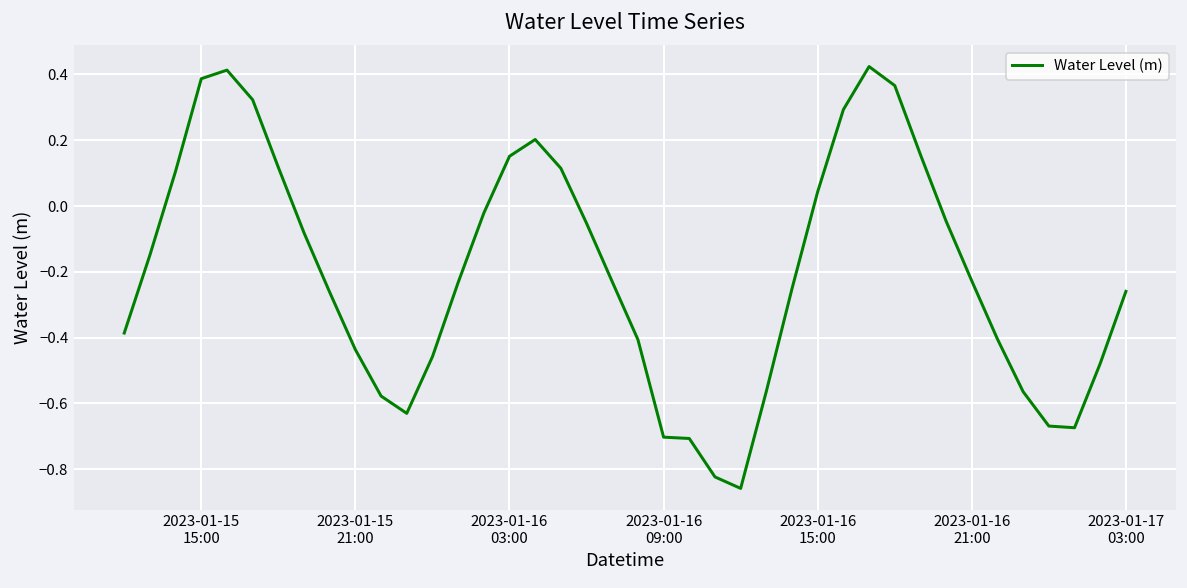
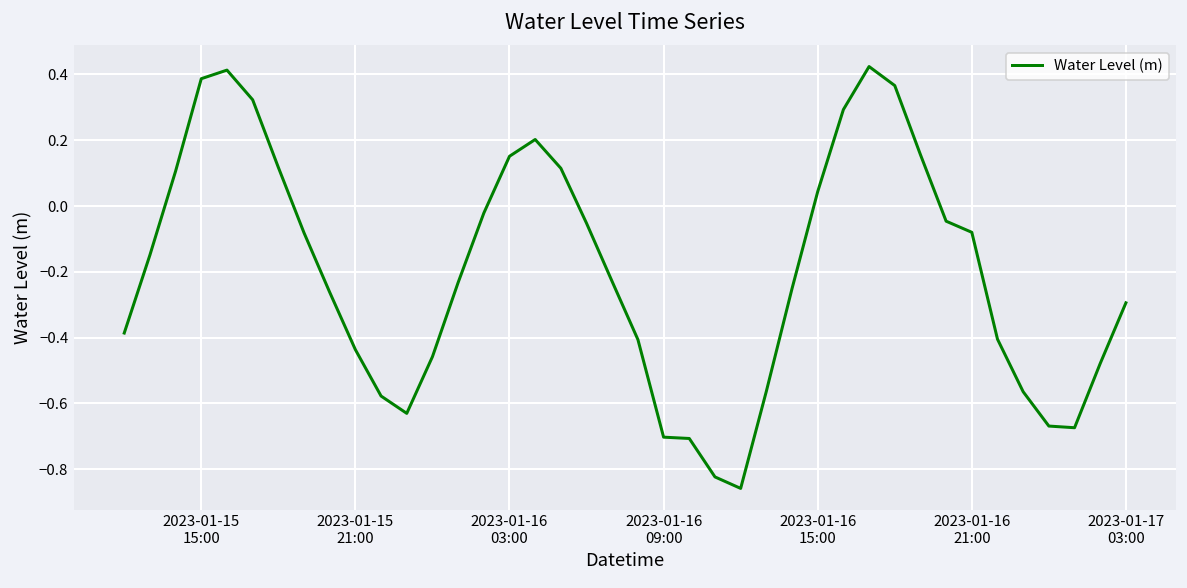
2023-01-16 21:00: -0.23 -> -0.08
2023-01-17 03:00: -0.26 -> -0.29
